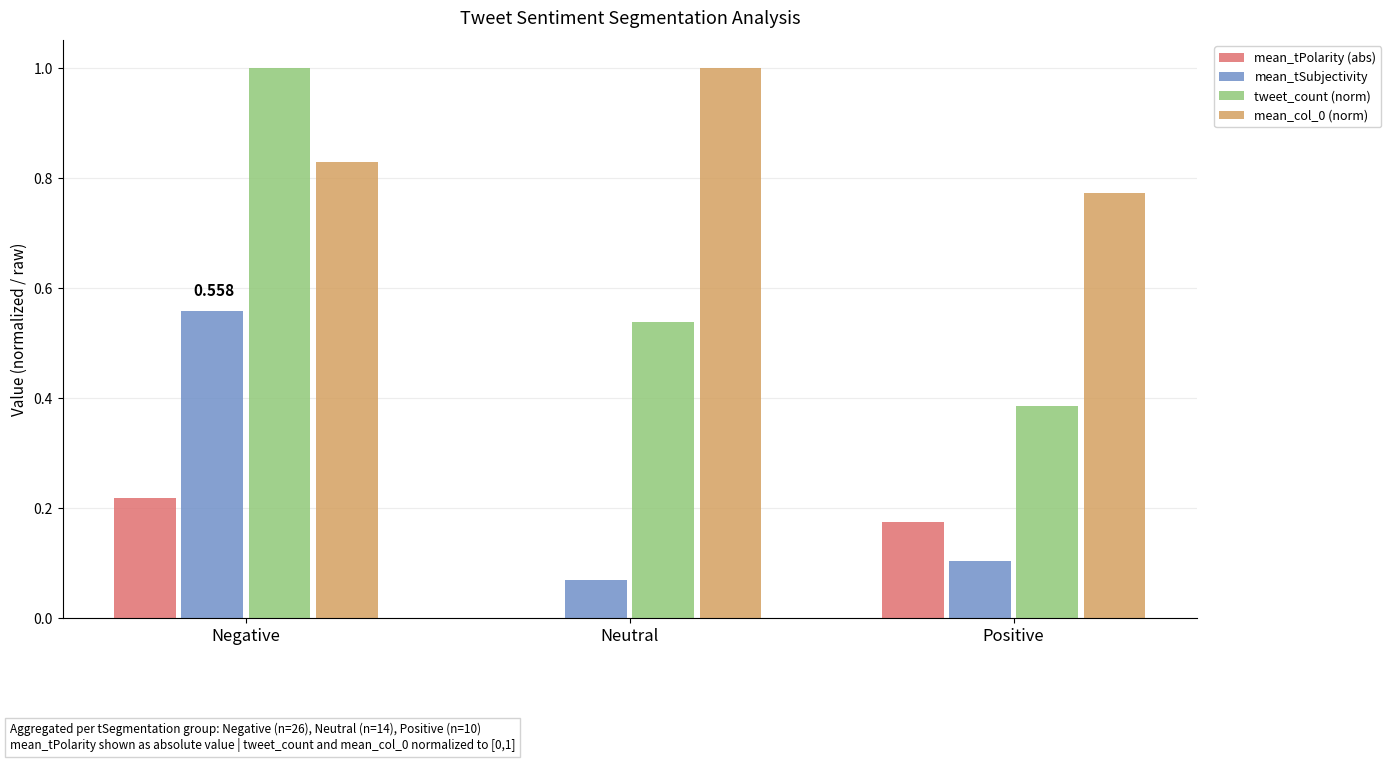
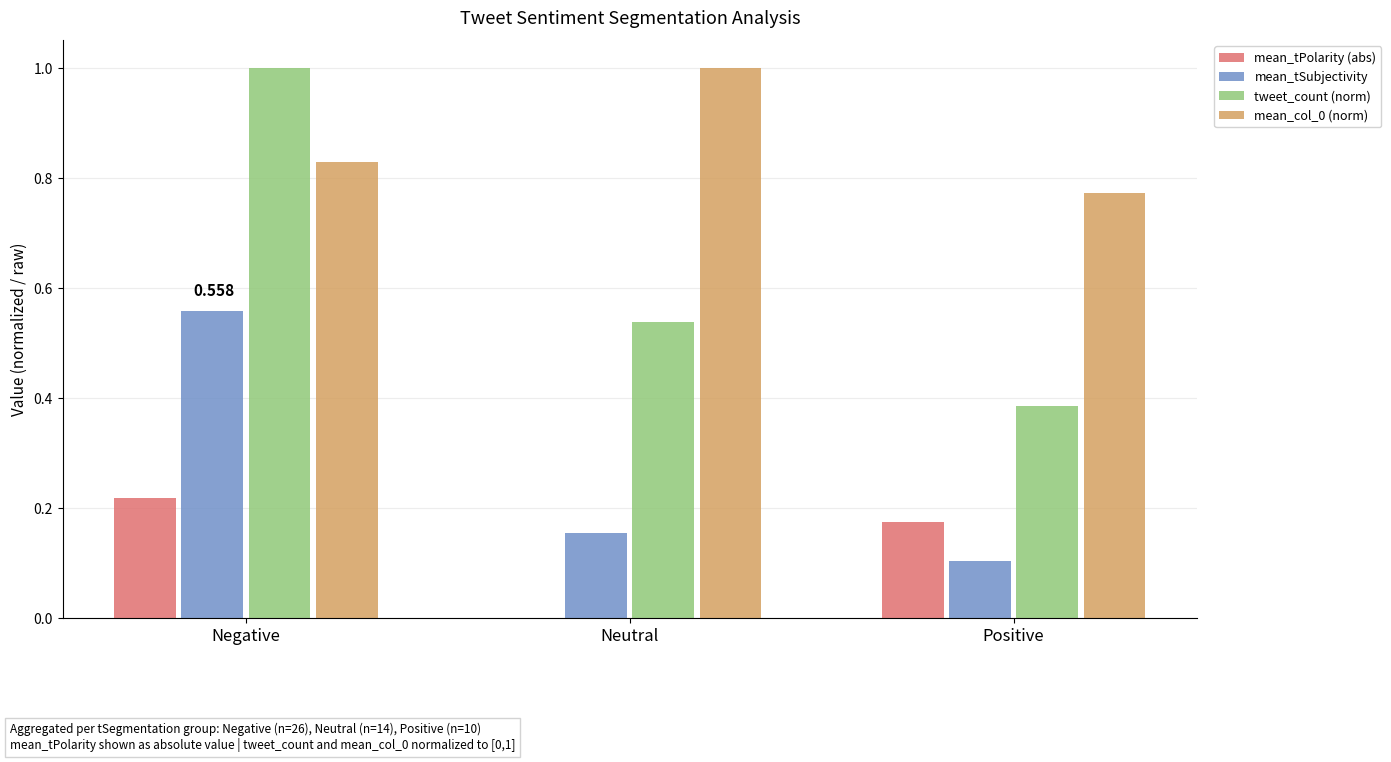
mean_tSubjectivity, Neutral: 0.07 -> 0.16
